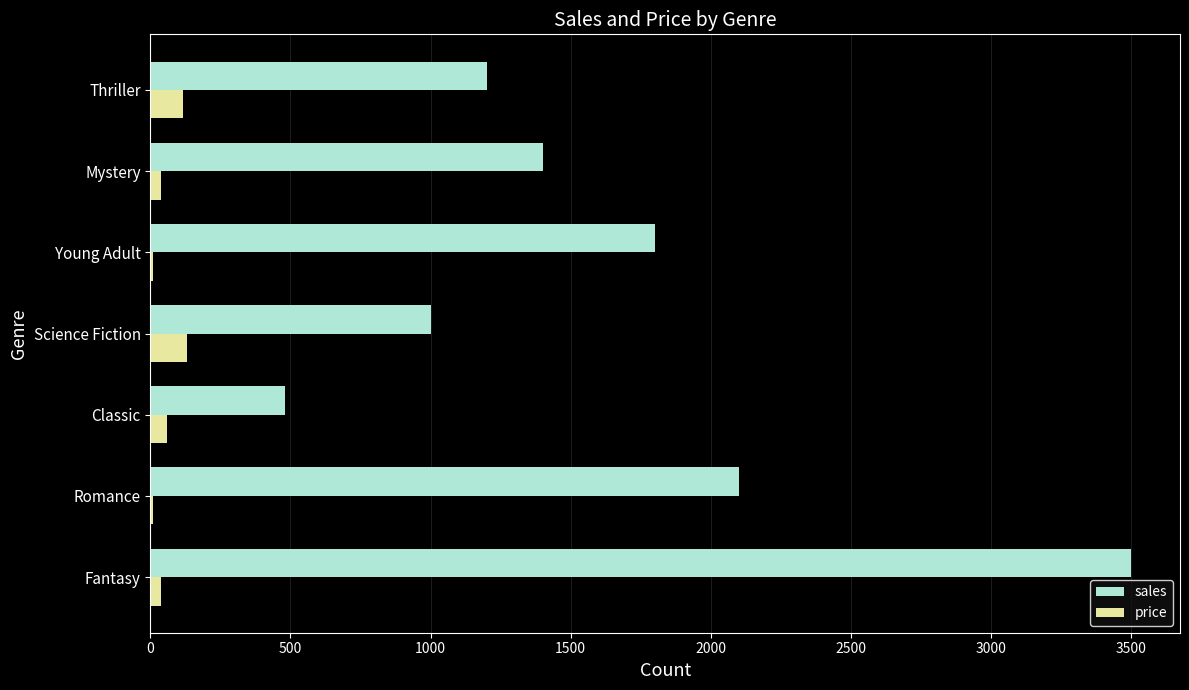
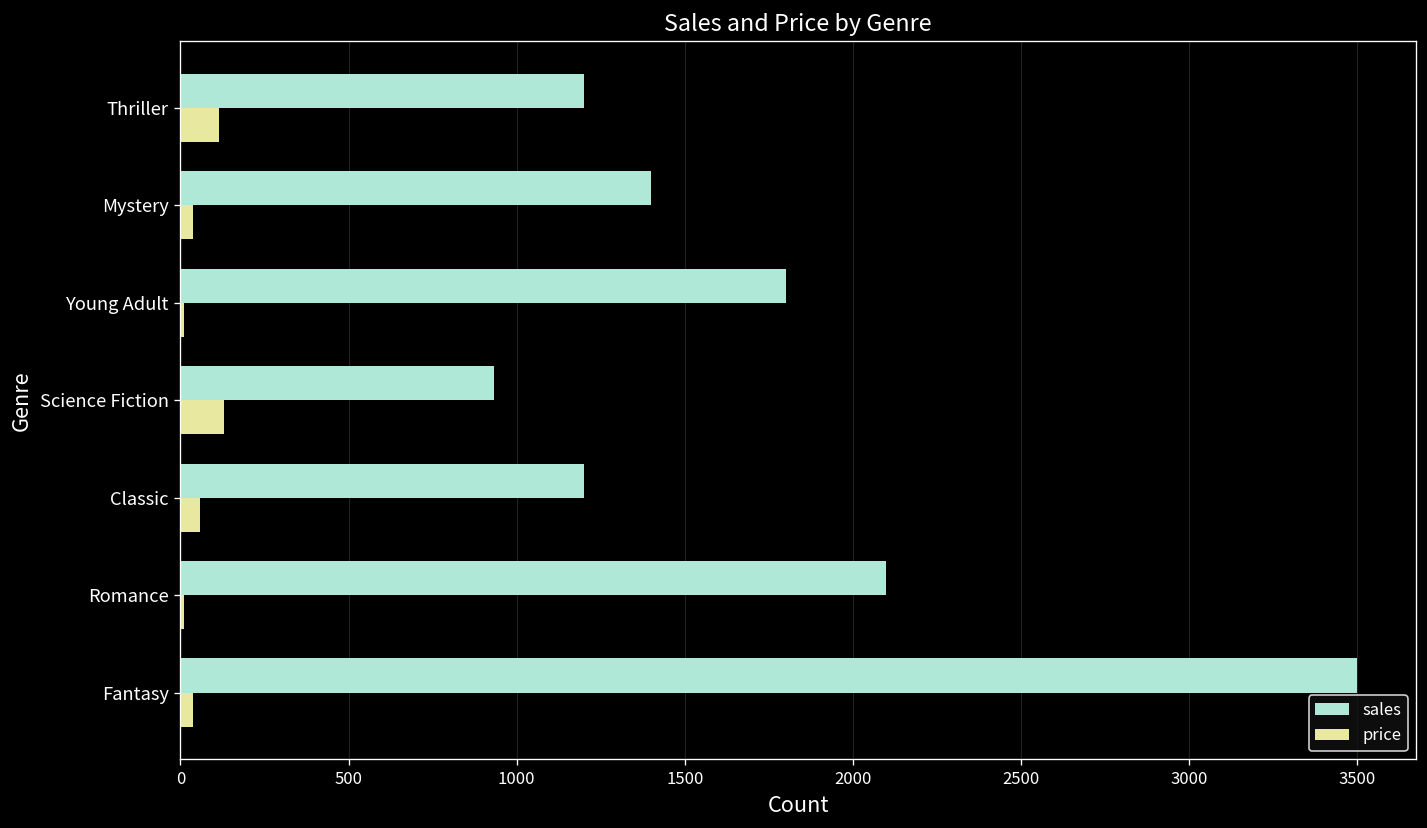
sales, Science Fiction: 1000 -> 930
sales, Classic: 480 -> 1200
